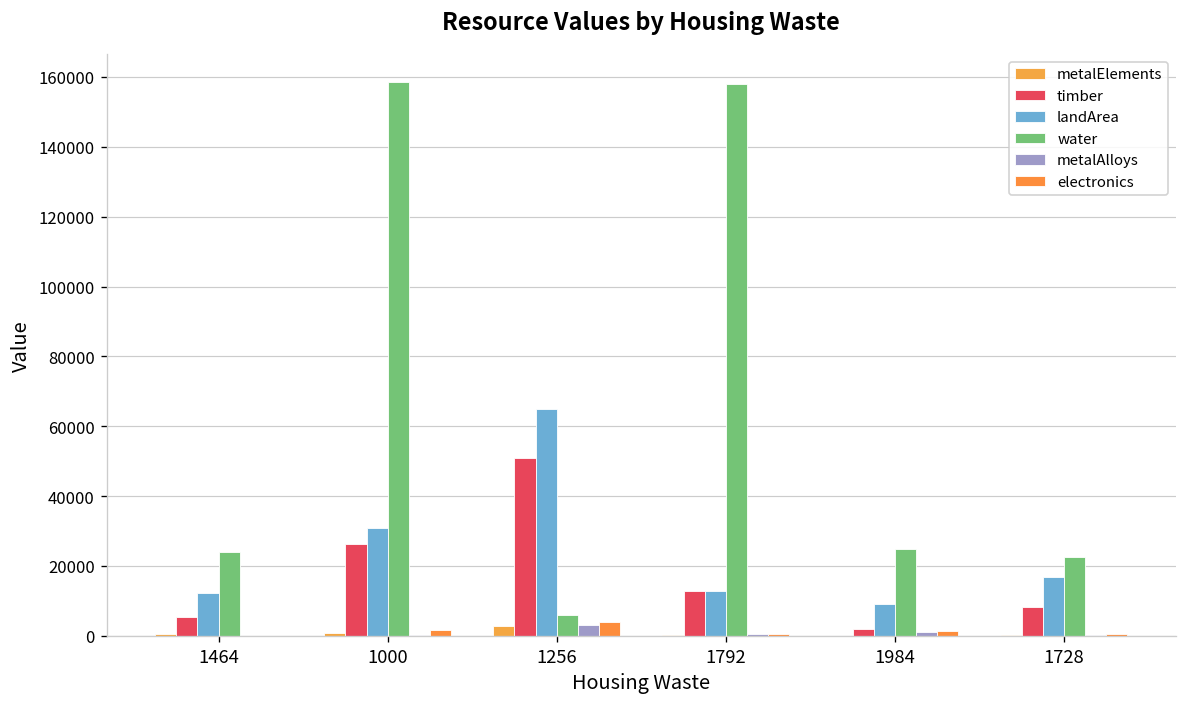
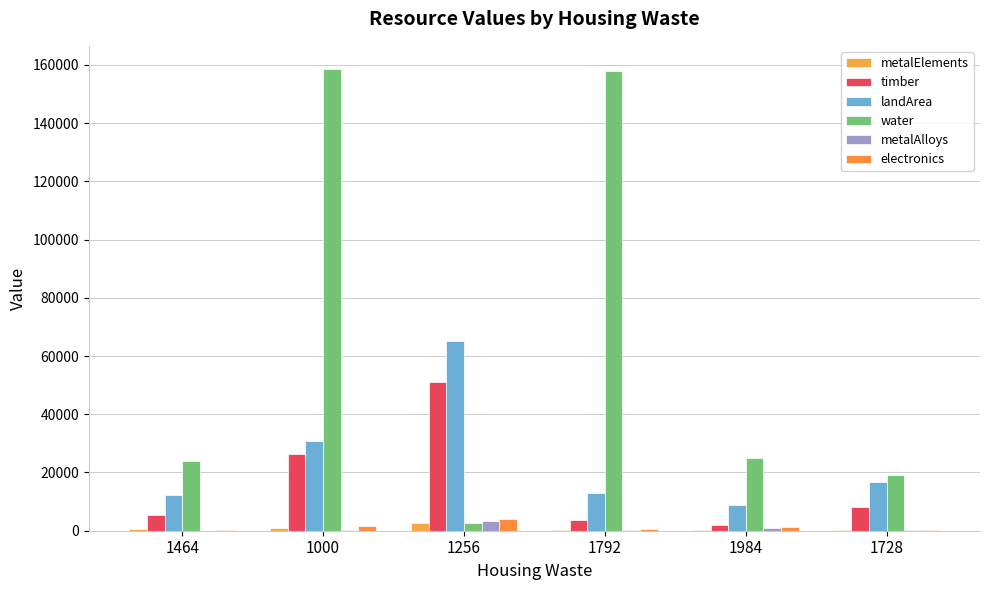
water, 1256: 6000 -> 3000
timber, 1792: 13000 -> 4000
water, 1728: 23000 -> 19000
